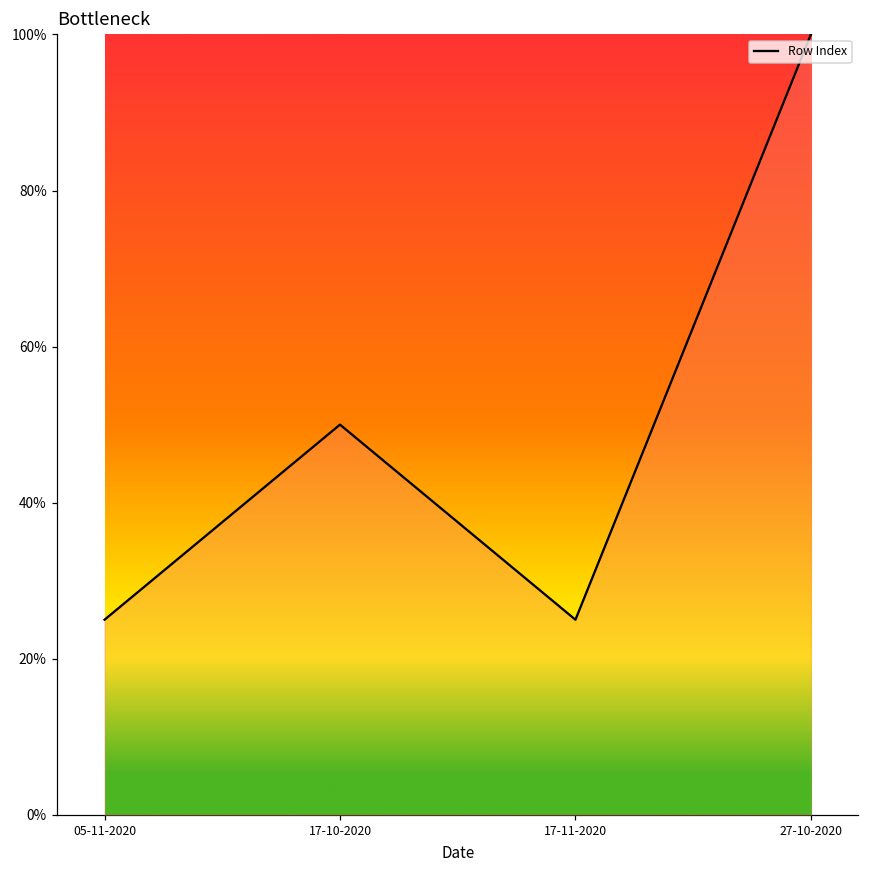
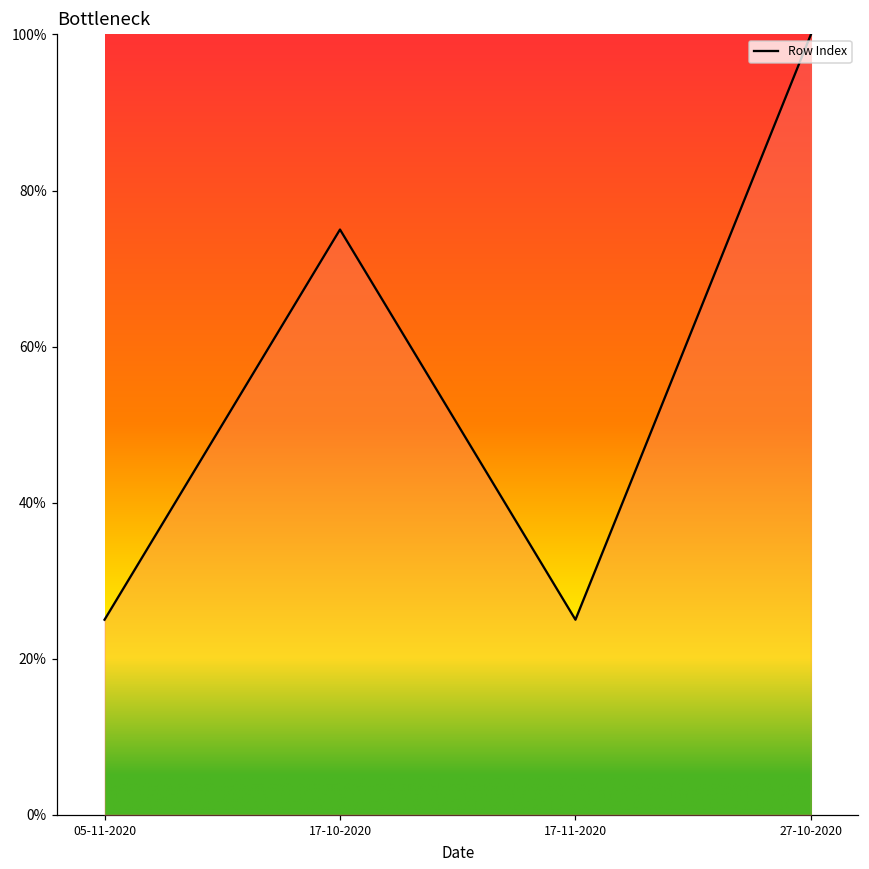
17-10-2020: 50% -> 75%
